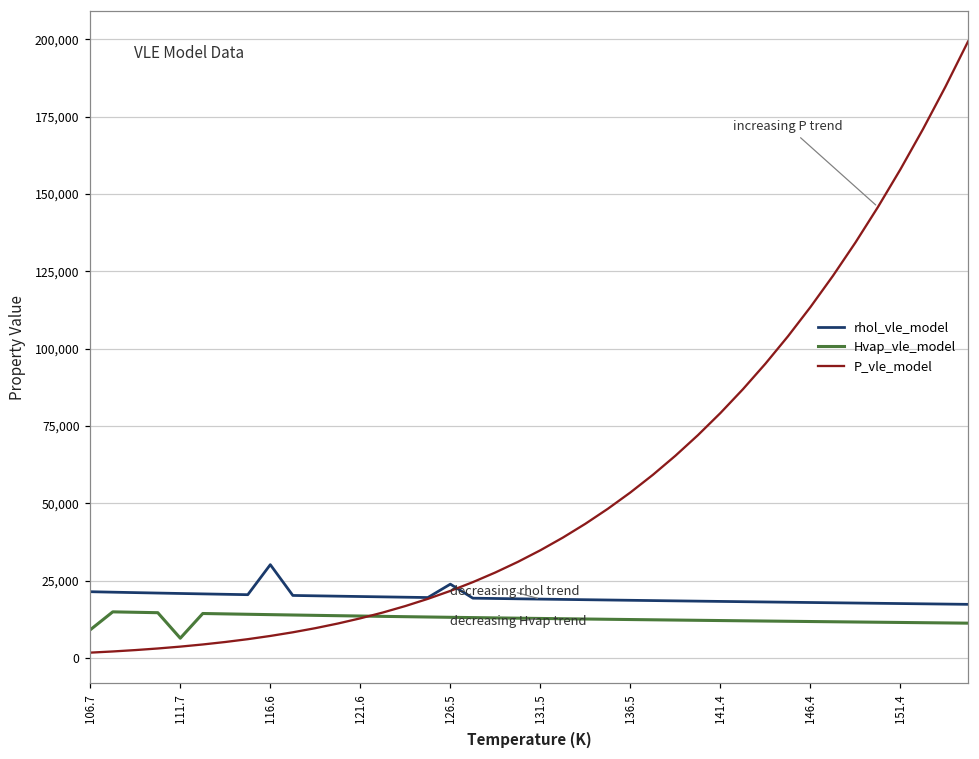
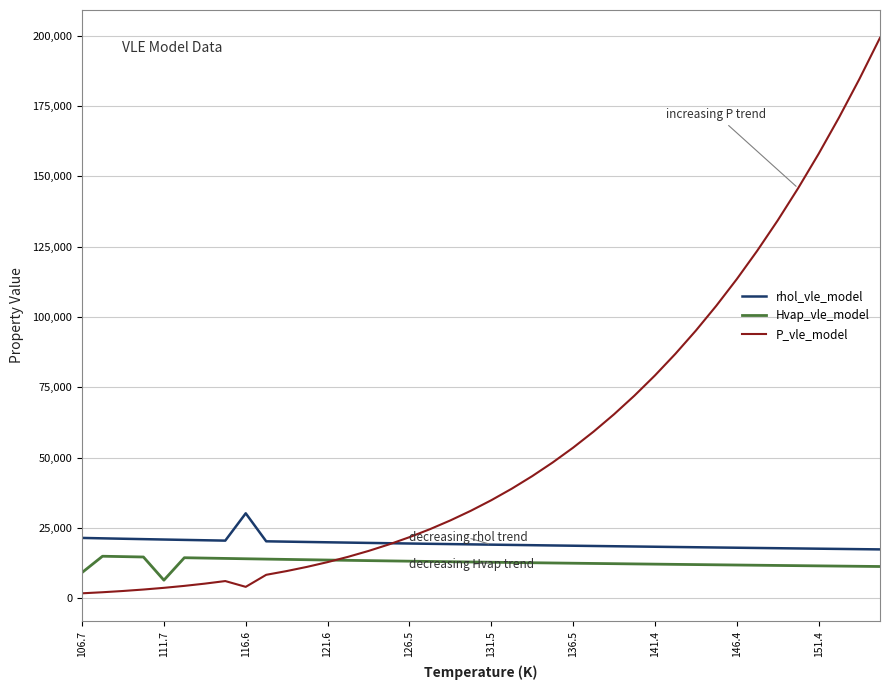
P_vle_model, 116.6: 7,000 -> 4,000
rhol_vle_model, 126.5: 24,000 -> 19,000
